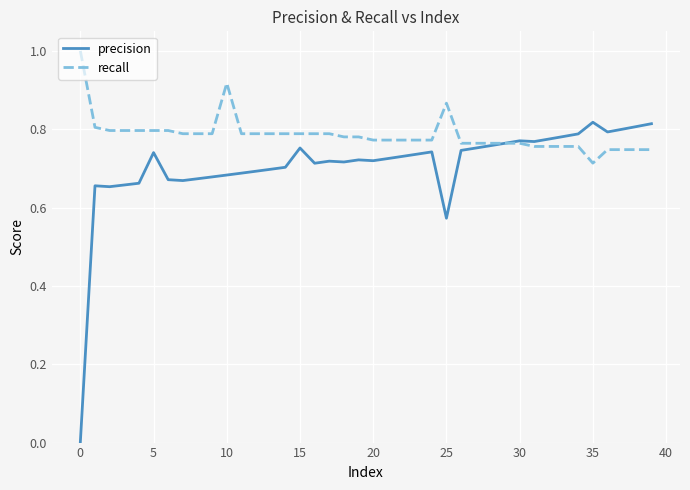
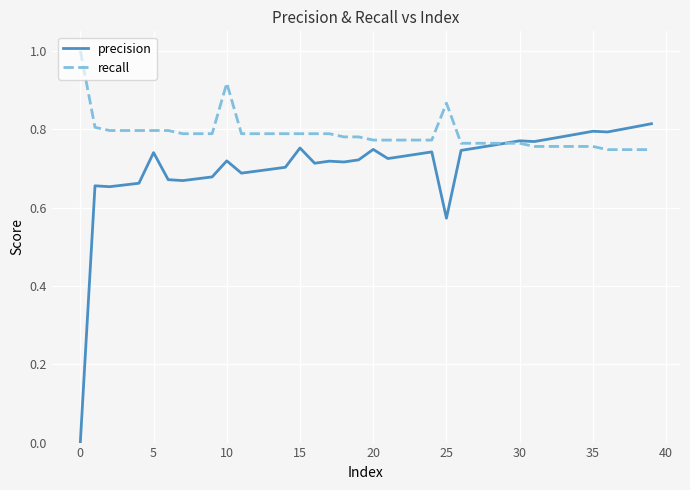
precision, 10: 0.68 -> 0.72
precision, 20: 0.72 -> 0.75
precision, 35: 0.82 -> 0.79
recall, 35: 0.71 -> 0.76
